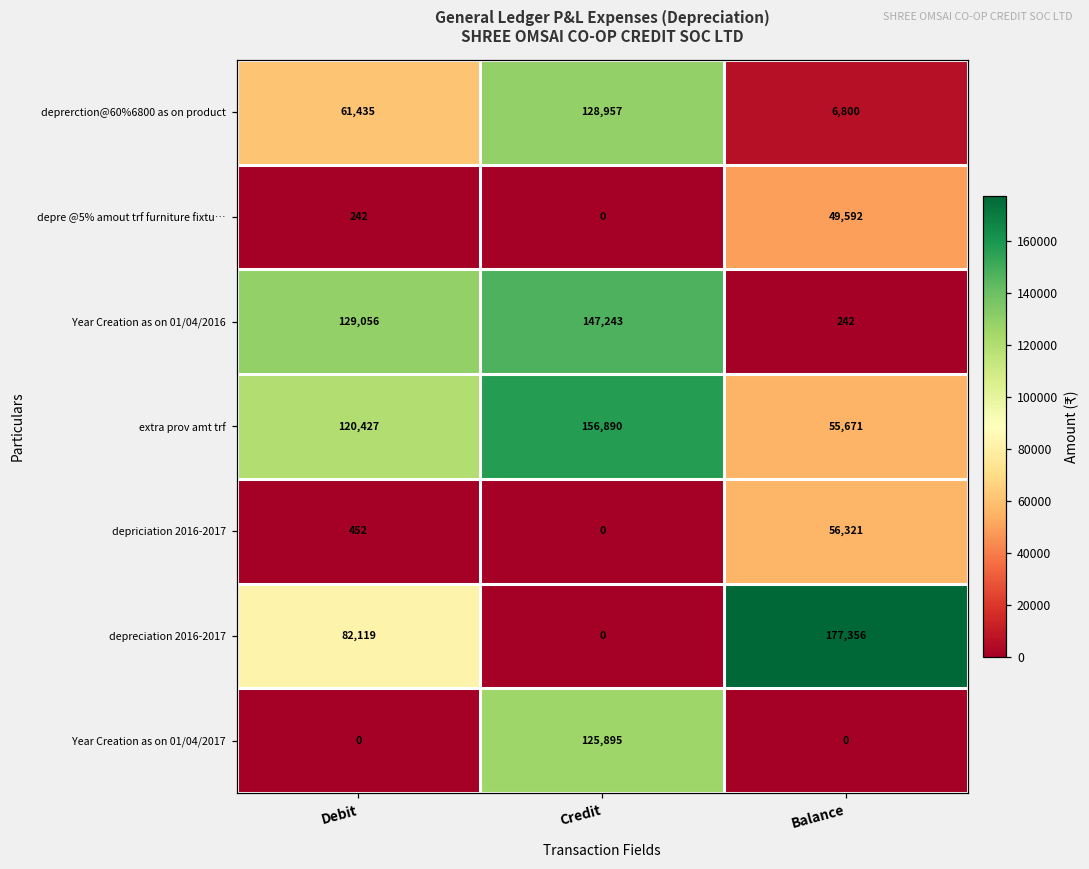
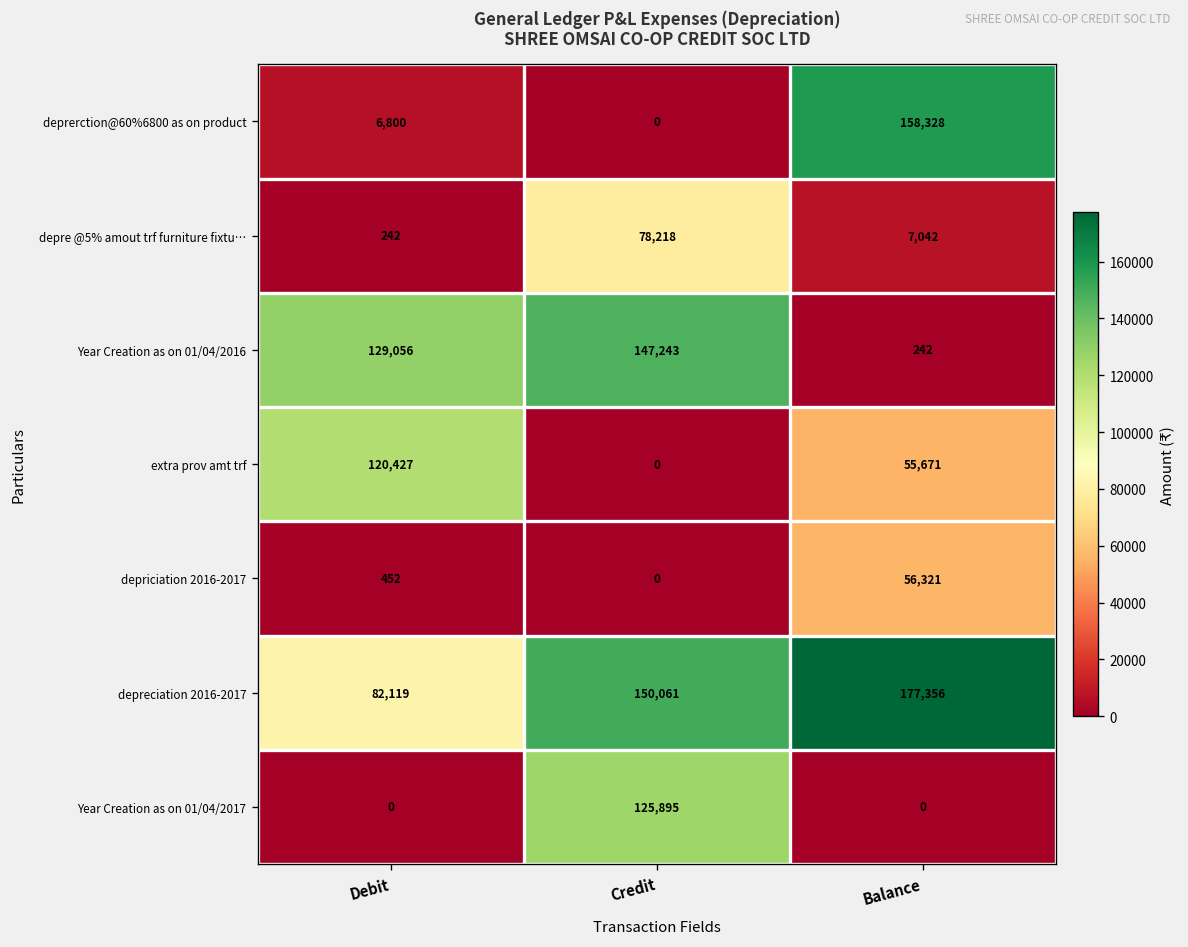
deprerction@60%6800 as on product, Debit: 61,435 -> 6,800
deprerction@60%6800 as on product, Credit: 128,957 -> 0
deprerction@60%6800 as on product, Balance: 6,800 -> 158,328
depre @5% amout trf furniture fixtu…, Credit: 0 -> 78,218
depre @5% amout trf furniture fixtu…, Balance: 49,592 -> 7,042
extra prov amt trf, Credit: 156,890 -> 0
depreciation 2016-2017, Credit: 0 -> 150,061
